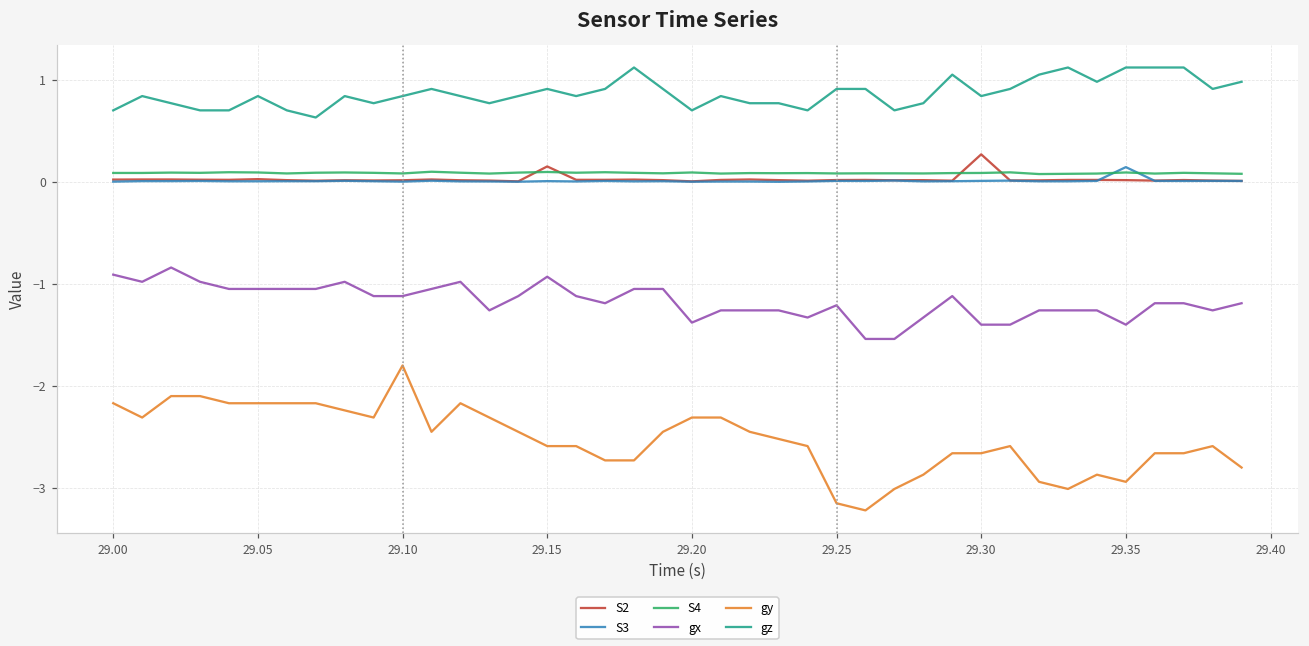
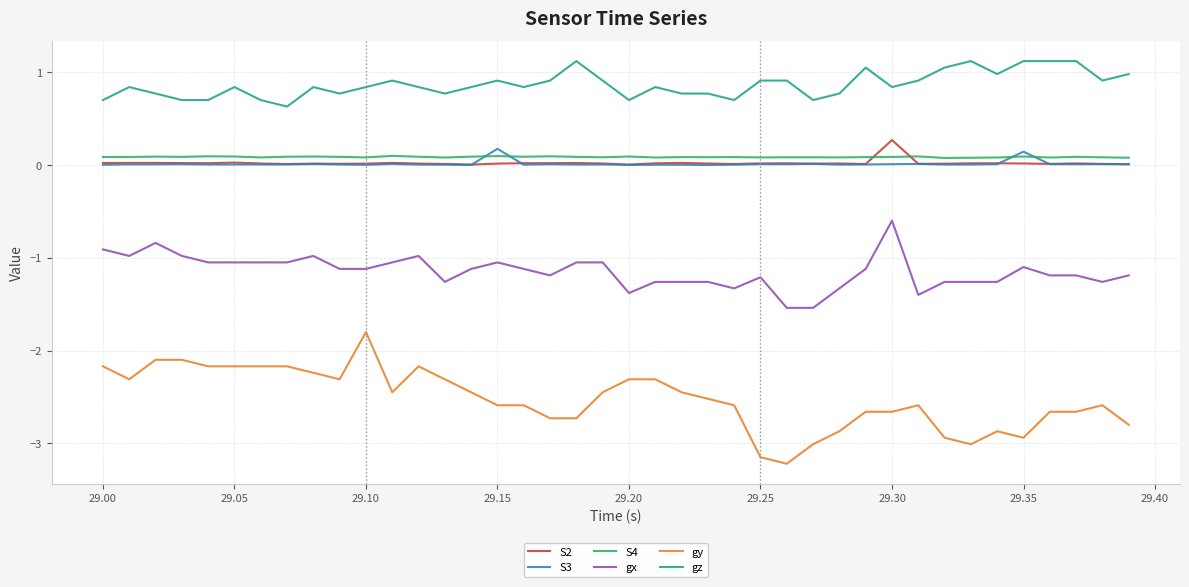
S2, 29.15: 0.2 -> 0.0
S3, 29.15: 0.0 -> 0.2
gx, 29.15: -0.9 -> -1.1
gx, 29.30: -1.4 -> -0.6
gx, 29.35: -1.4 -> -1.1
